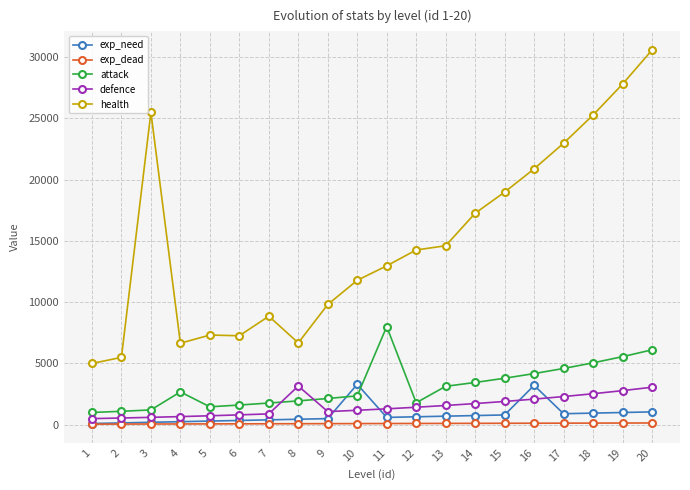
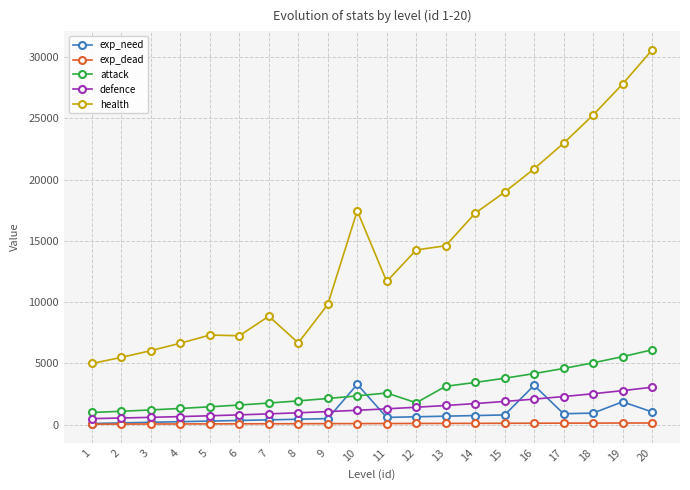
health, 3: 25500 -> 6100
attack, 4: 2700 -> 1300
defence, 8: 3200 -> 1000
health, 10: 11800 -> 17500
attack, 11: 8000 -> 2600
health, 11: 13000 -> 11700
exp_need, 19: 1000 -> 1900
